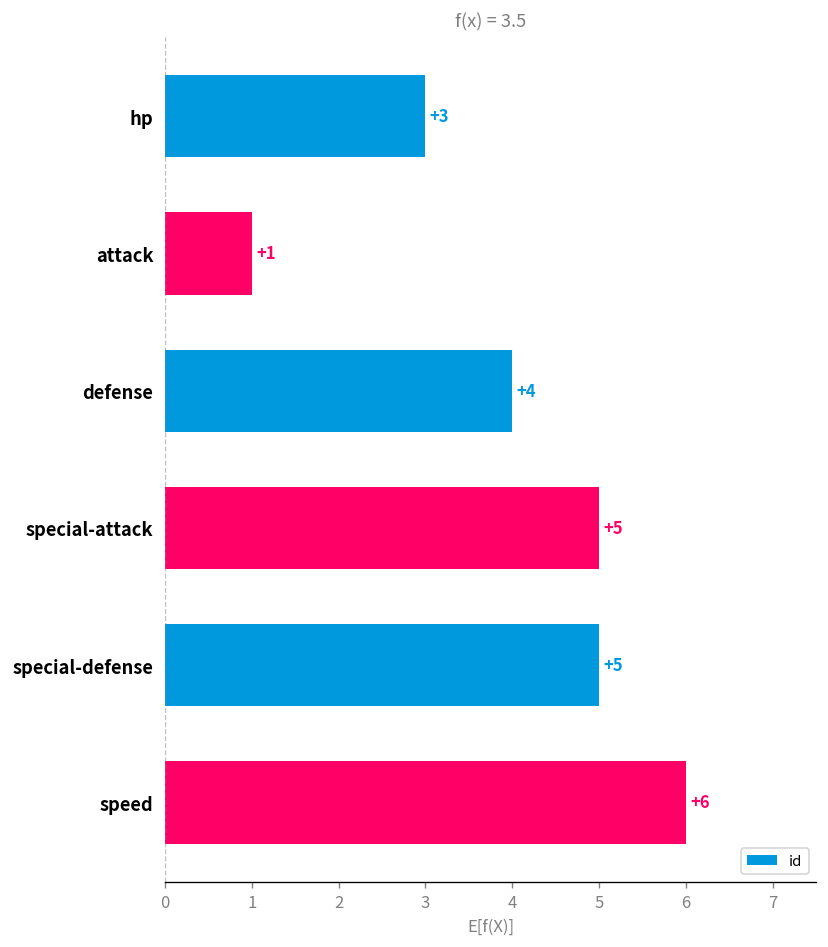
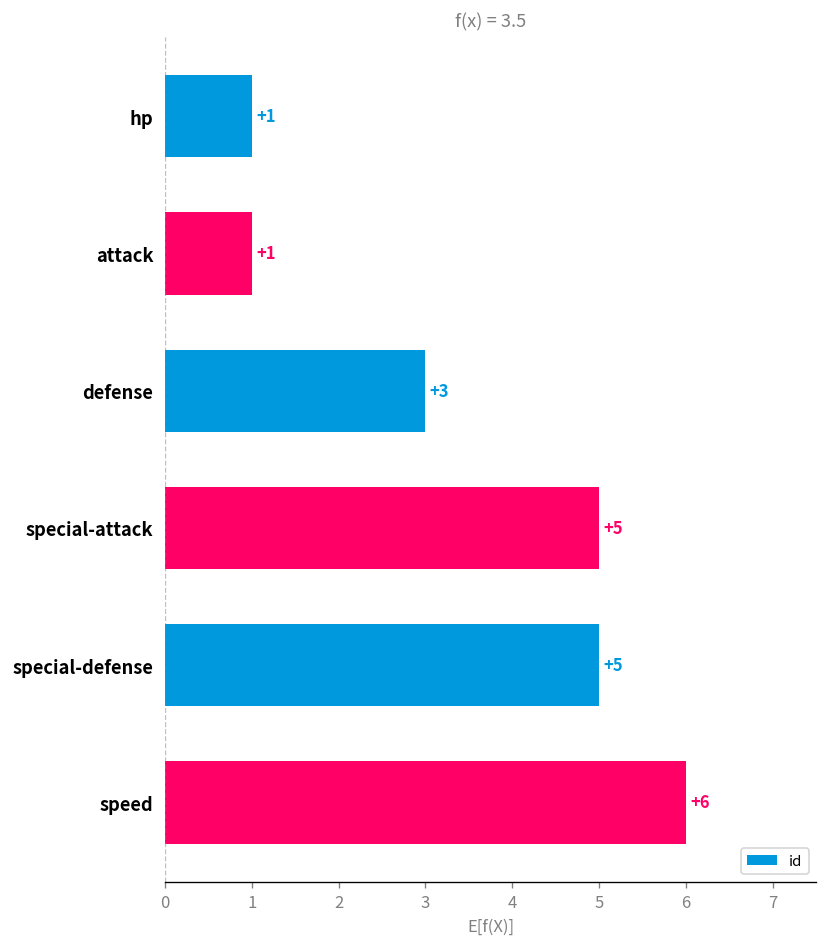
hp: +3 -> +1
defense: +4 -> +3
